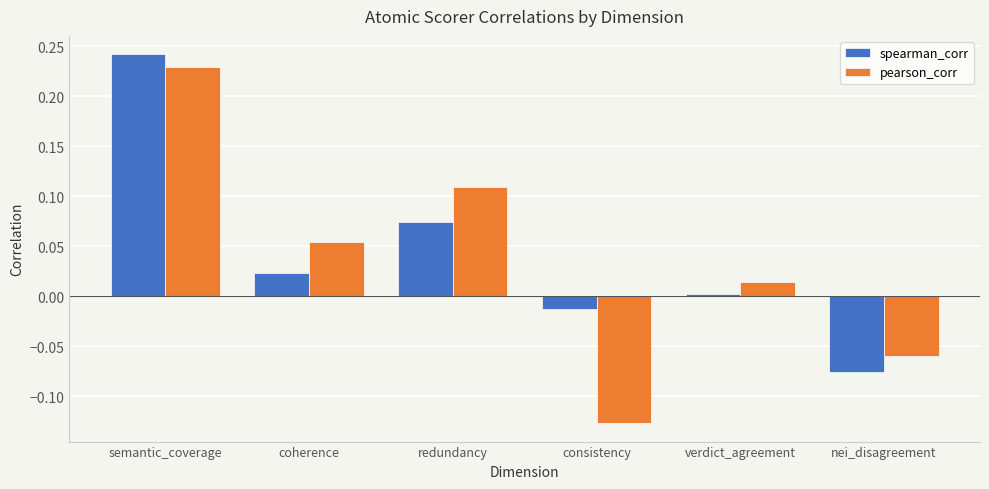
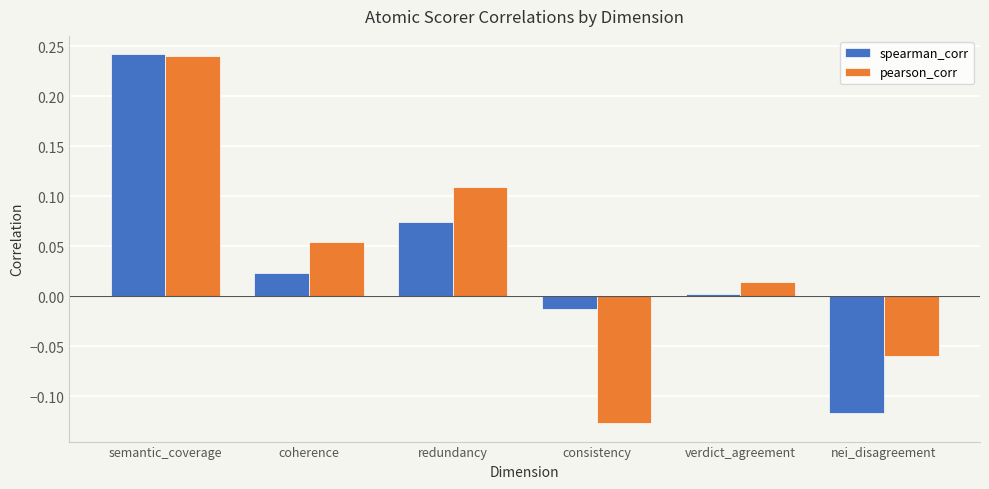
pearson_corr, semantic_coverage: 0.23 -> 0.24
spearman_corr, nei_disagreement: -0.08 -> -0.12
